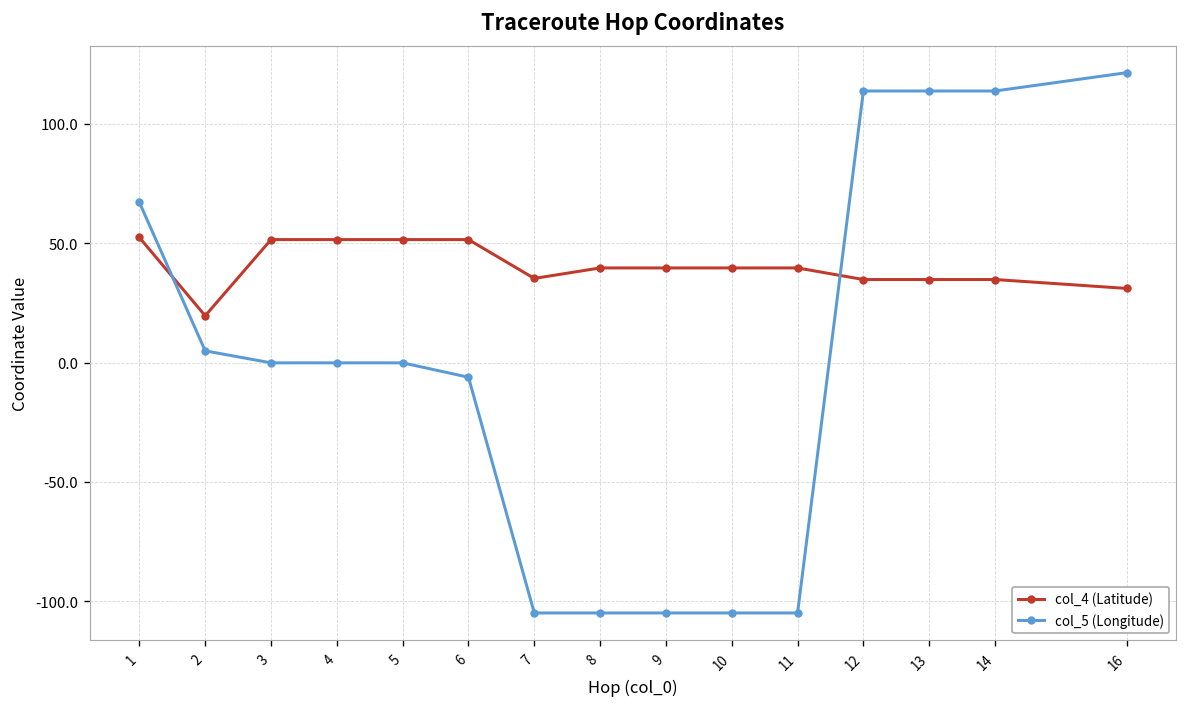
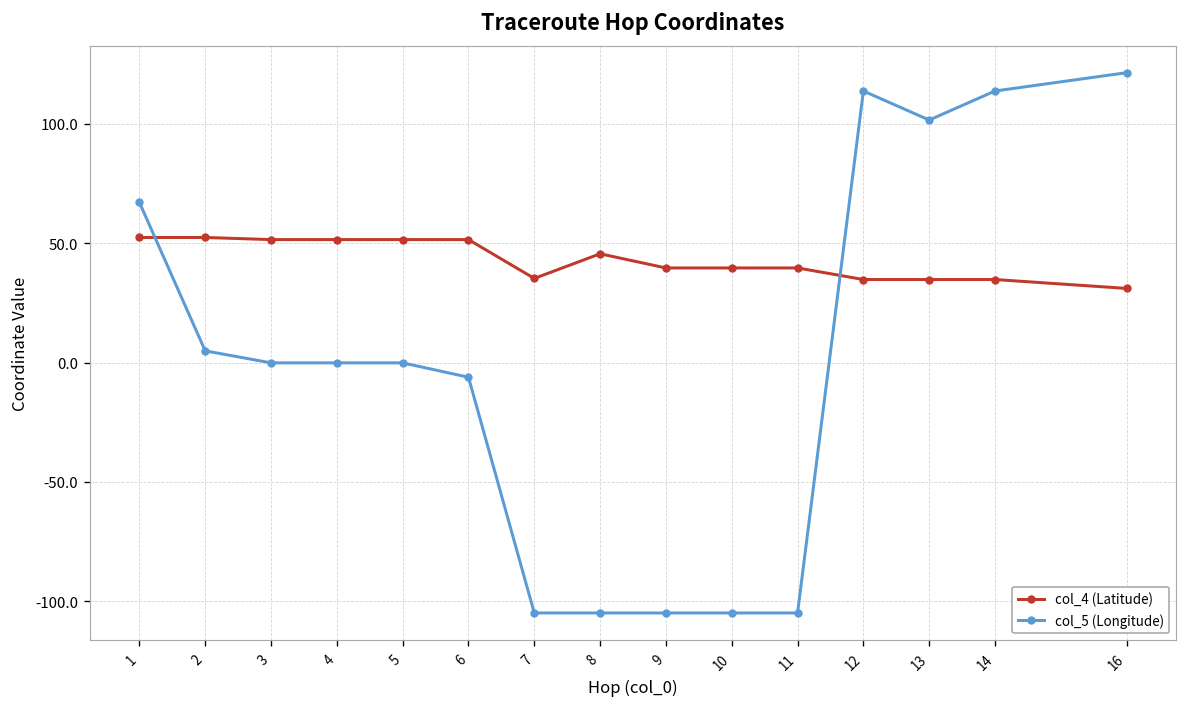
col_4 (Latitude), 2: 20 -> 52
col_4 (Latitude), 8: 40 -> 46
col_5 (Longitude), 13: 114 -> 102
